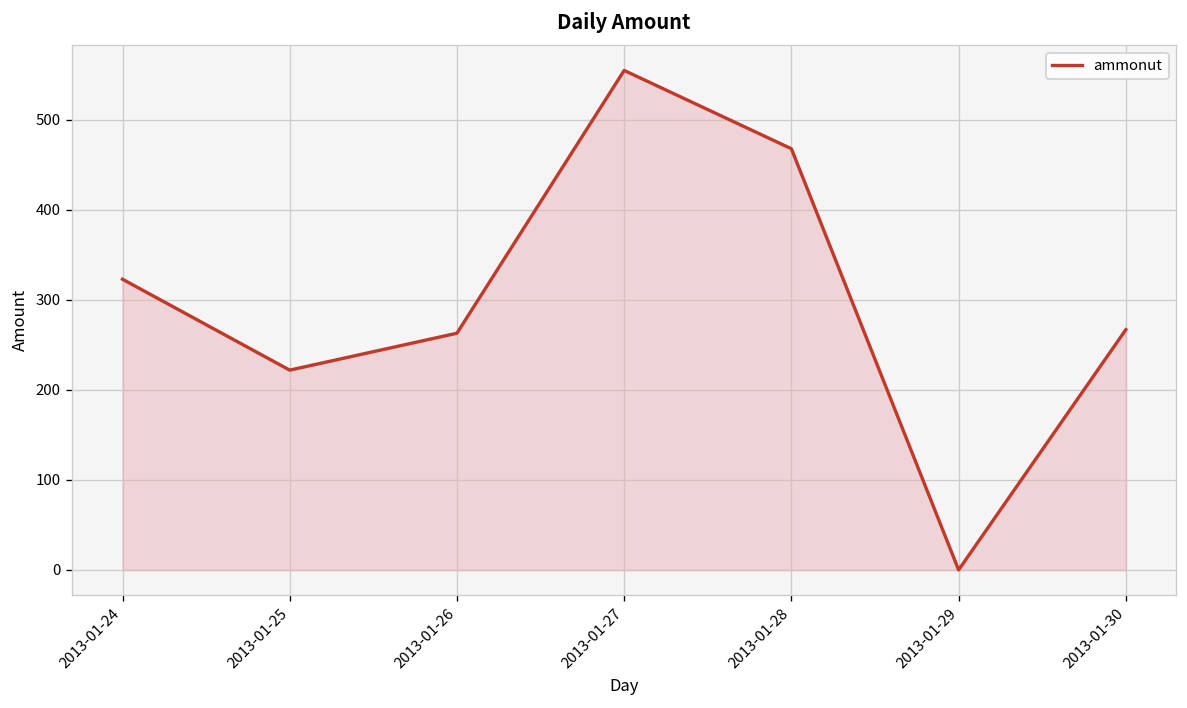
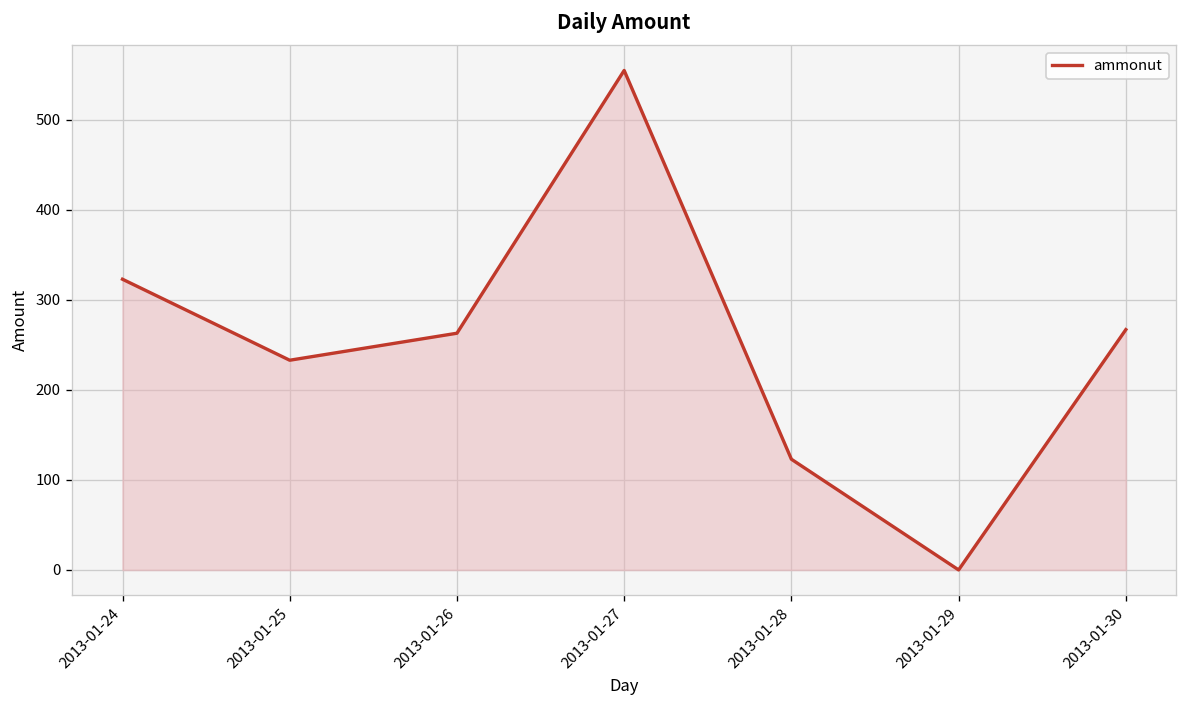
2013-01-25: 220 -> 230
2013-01-28: 470 -> 120
